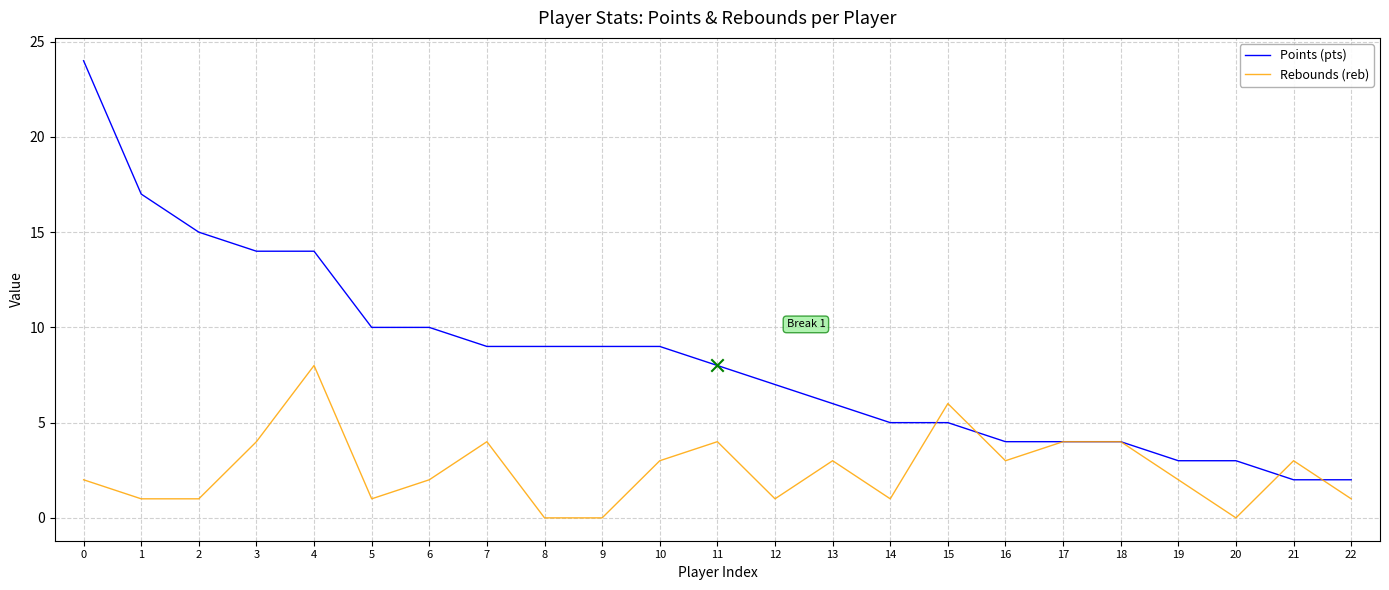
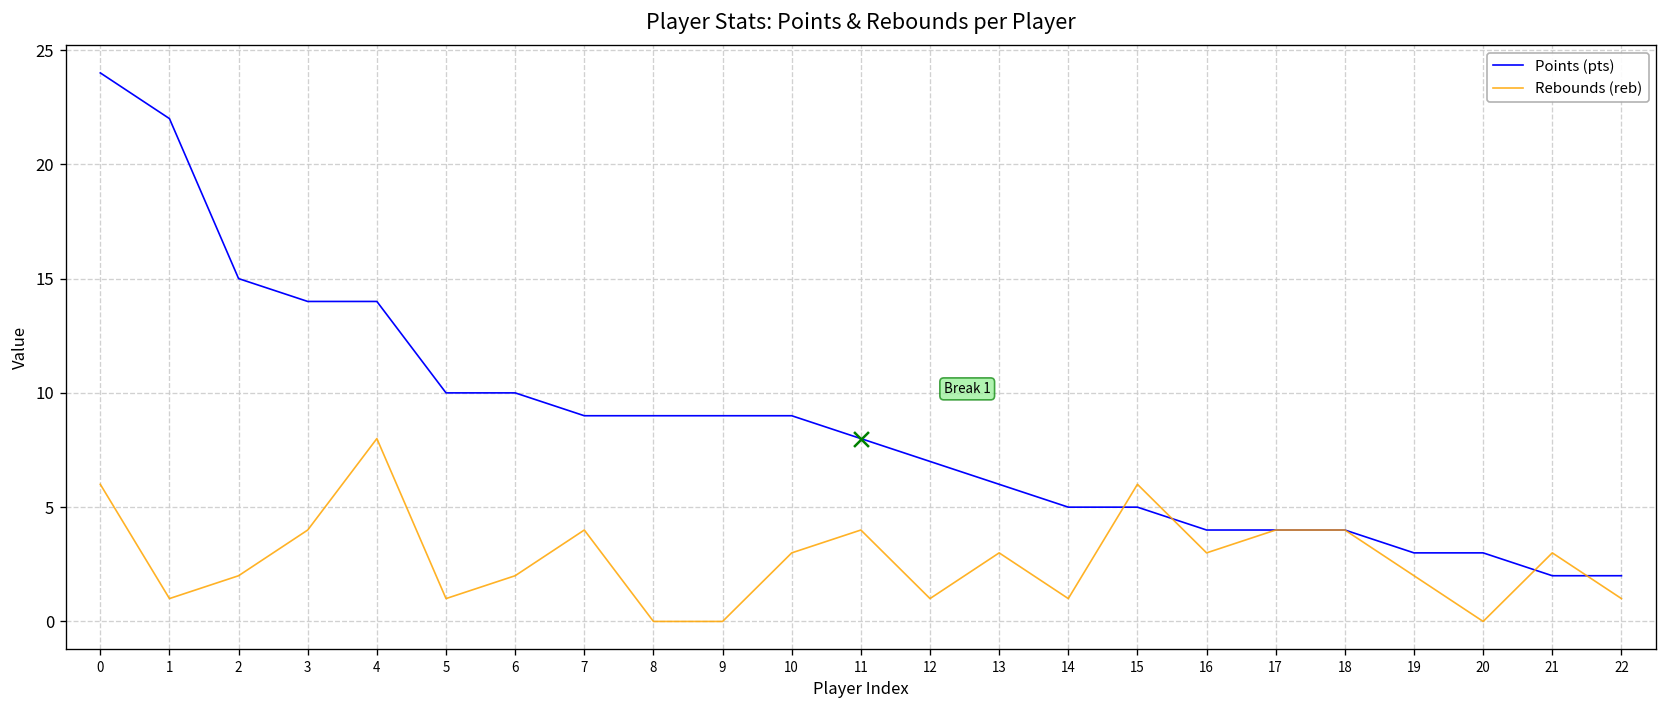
Rebounds (reb), 0: 2 -> 6
Points (pts), 1: 17 -> 22
Rebounds (reb), 2: 1 -> 2
